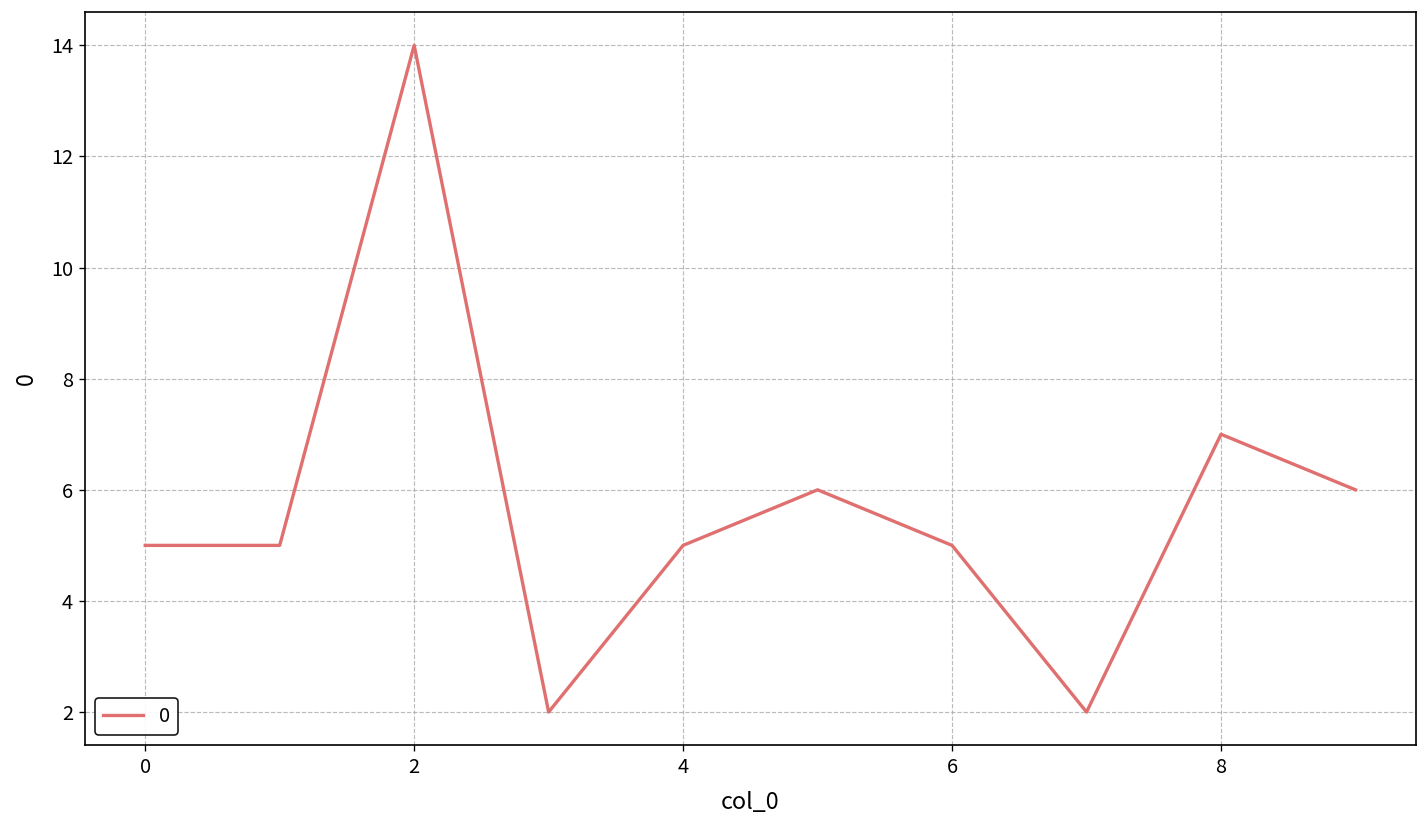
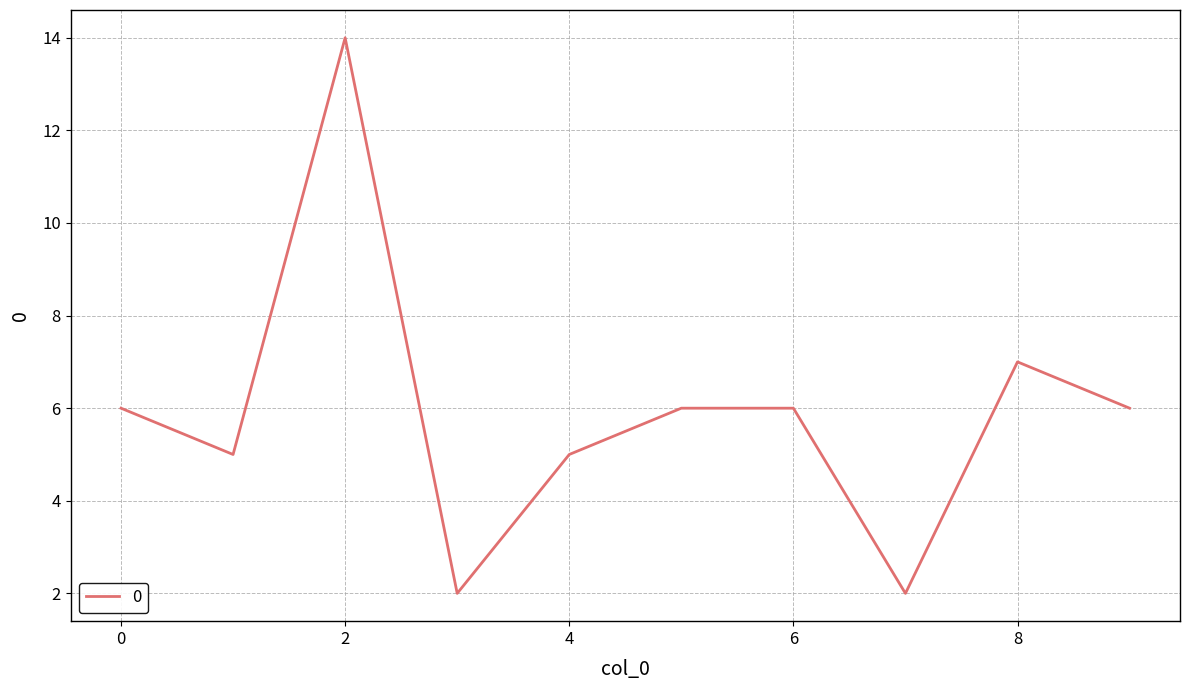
0: 5 -> 6
6: 5 -> 6
